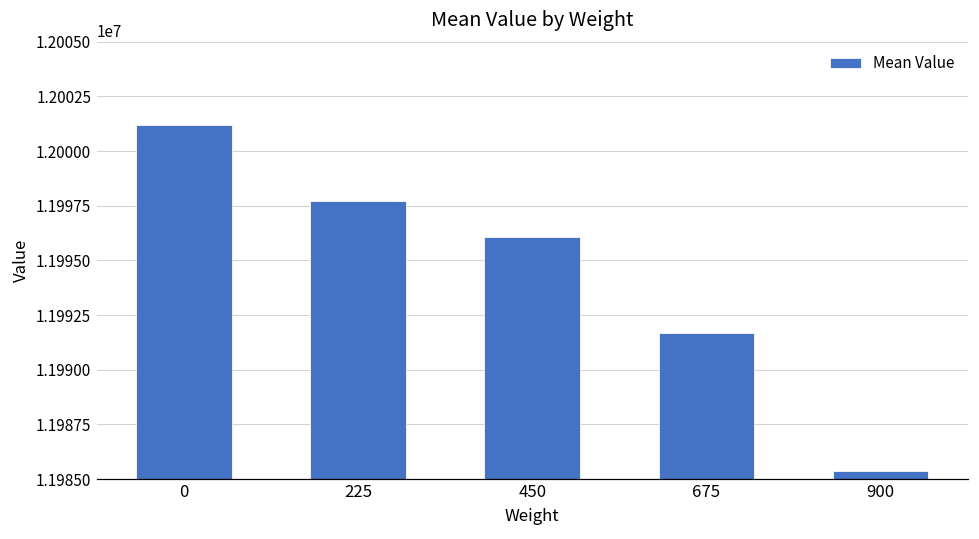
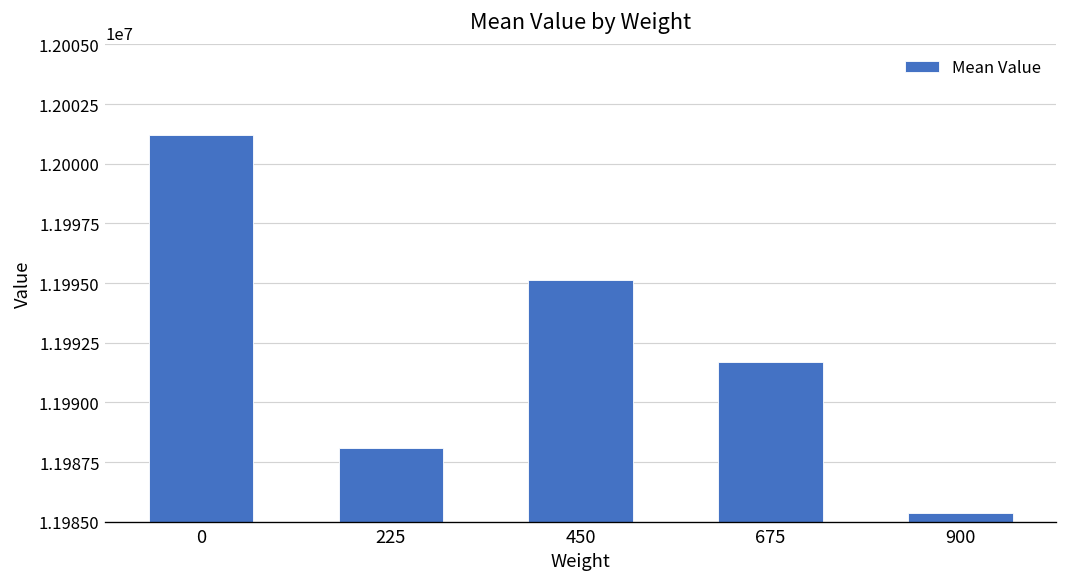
225: 11997700 -> 11988100
450: 11996100 -> 11995100
